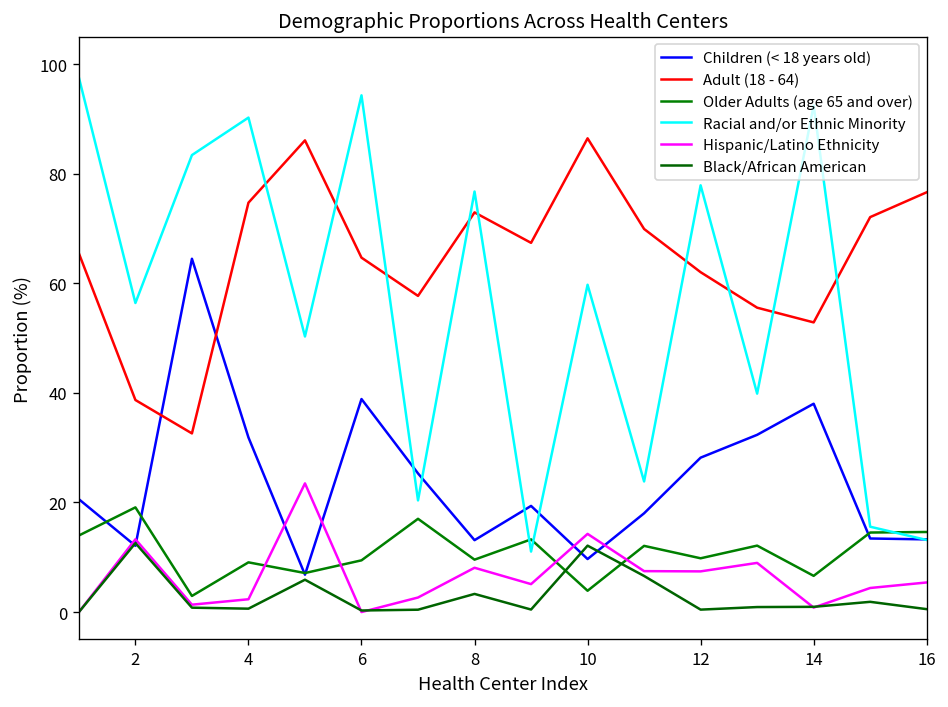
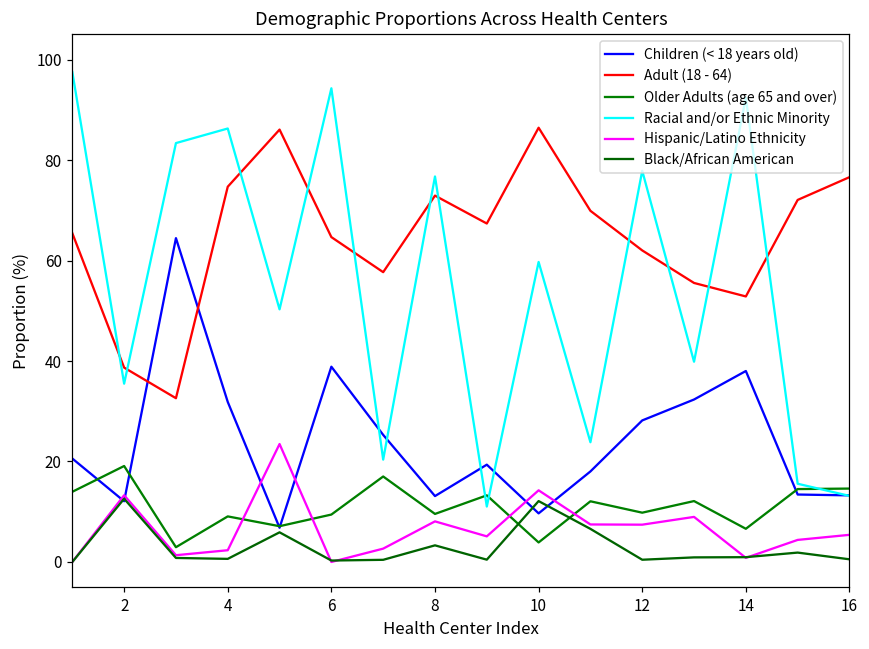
Racial and/or Ethnic Minority, 2: 56 -> 35
Racial and/or Ethnic Minority, 4: 90 -> 86
